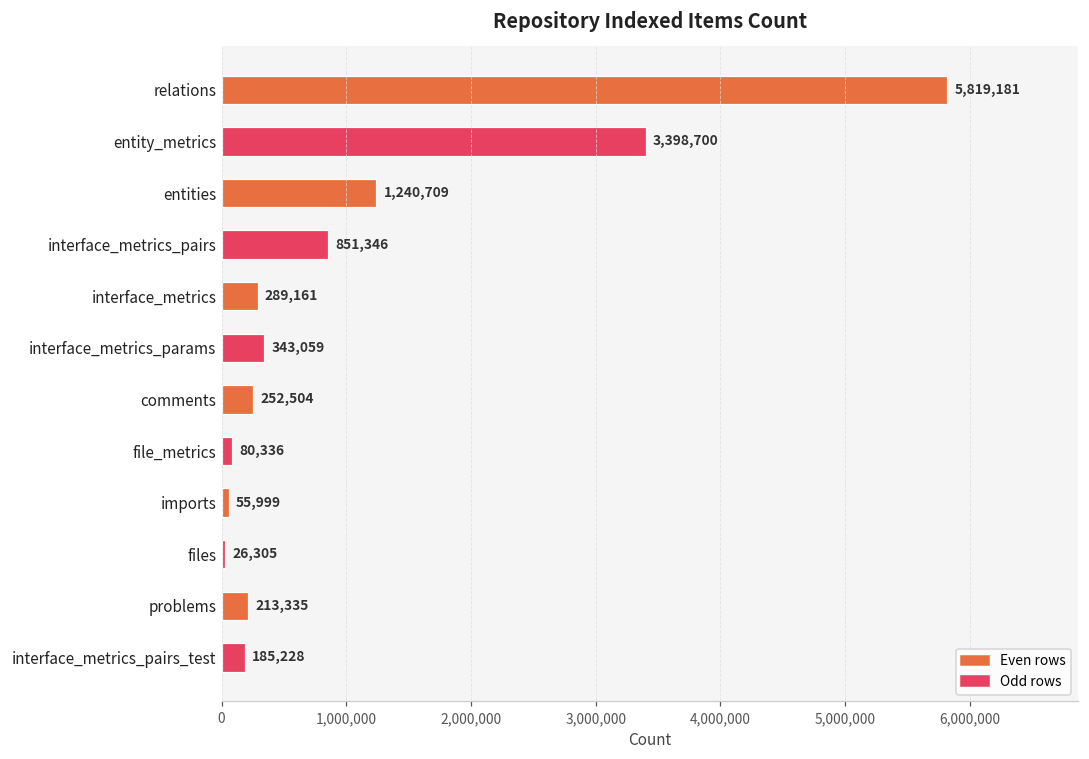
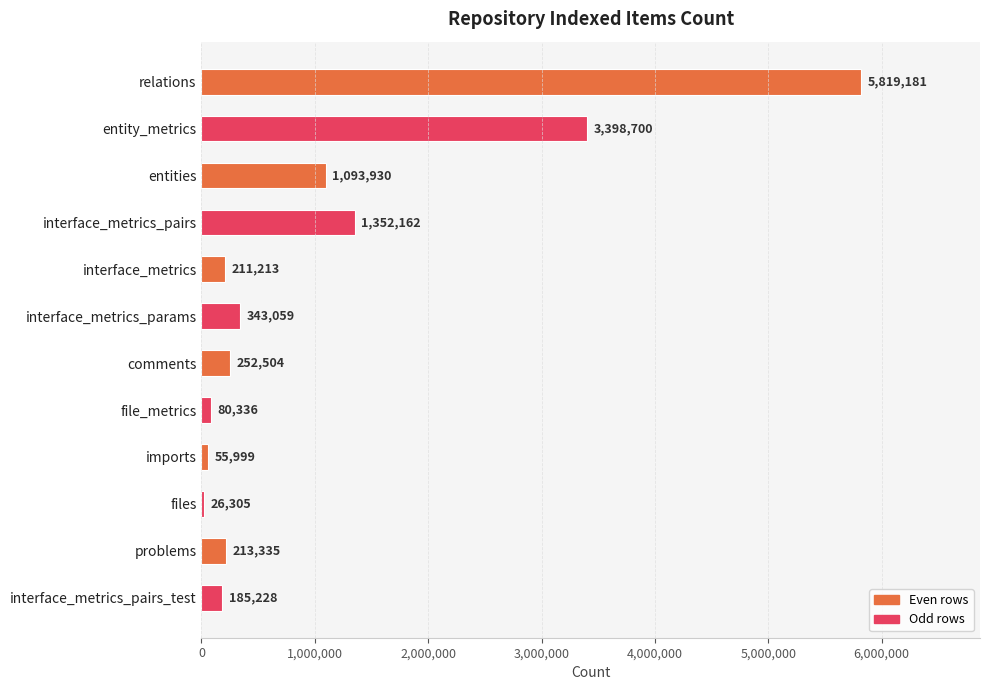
entities: 1,240,709 -> 1,093,930
interface_metrics_pairs: 851,346 -> 1,352,162
interface_metrics: 289,161 -> 211,213
